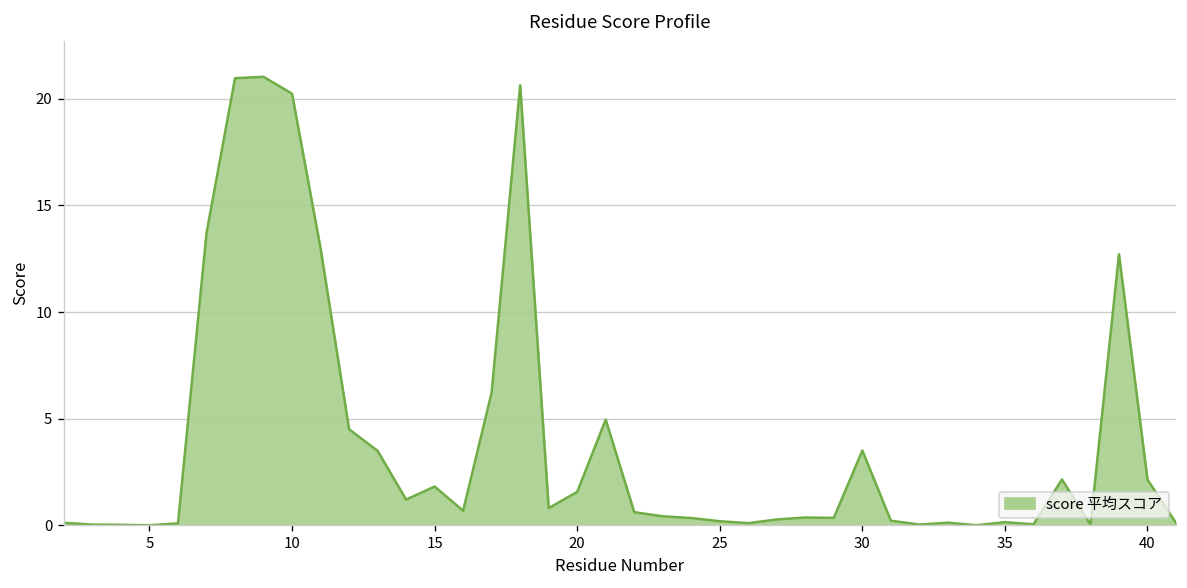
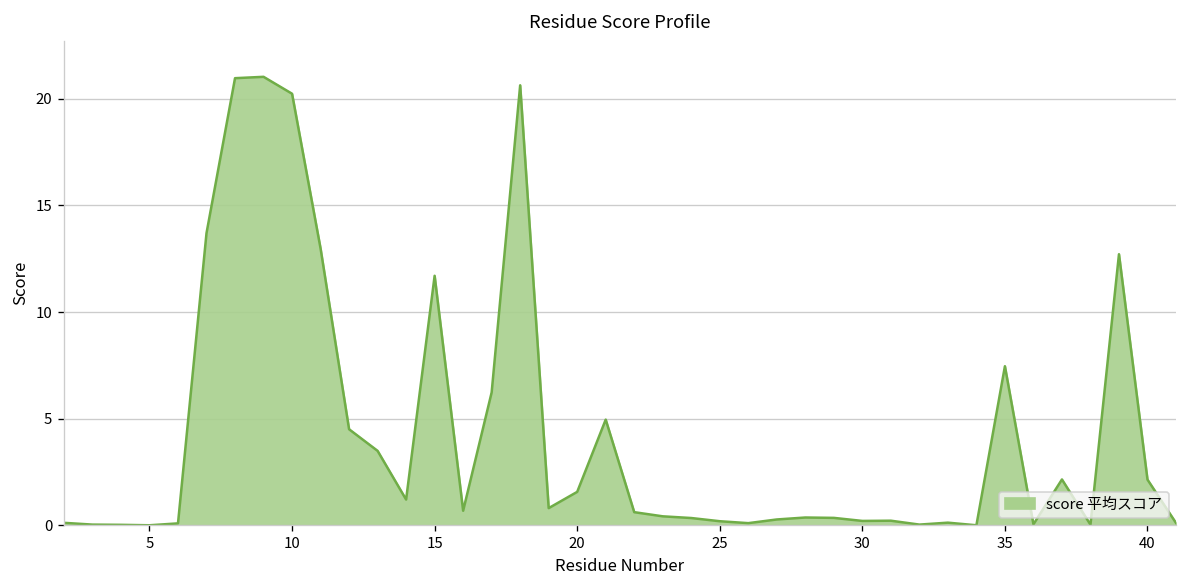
15: 1.8 -> 11.7
30: 3.5 -> 0.2
35: 0.1 -> 7.5
